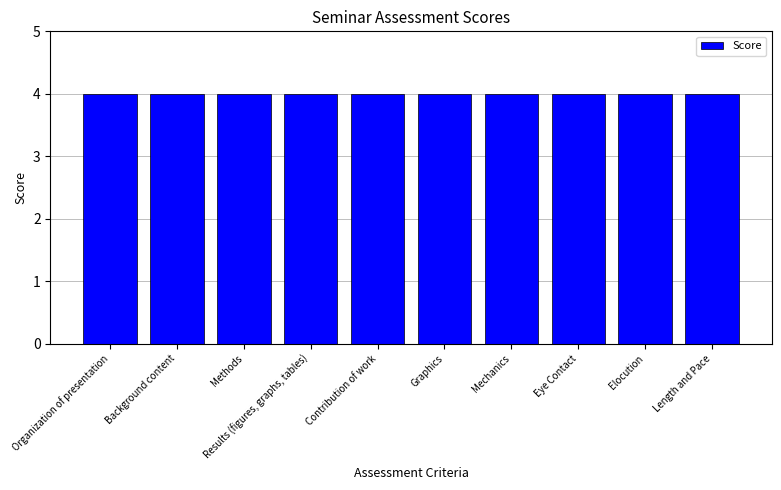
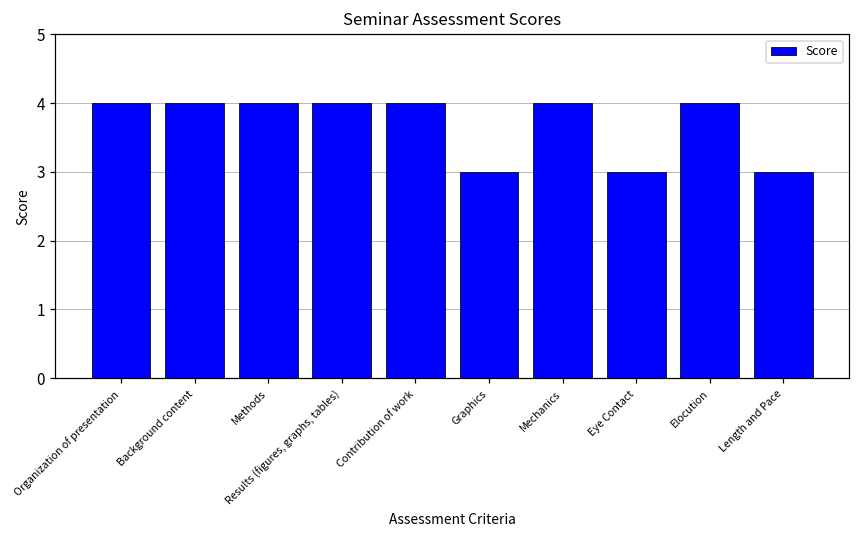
Graphics: 4 -> 3
Eye Contact: 4 -> 3
Length and Pace: 4 -> 3
